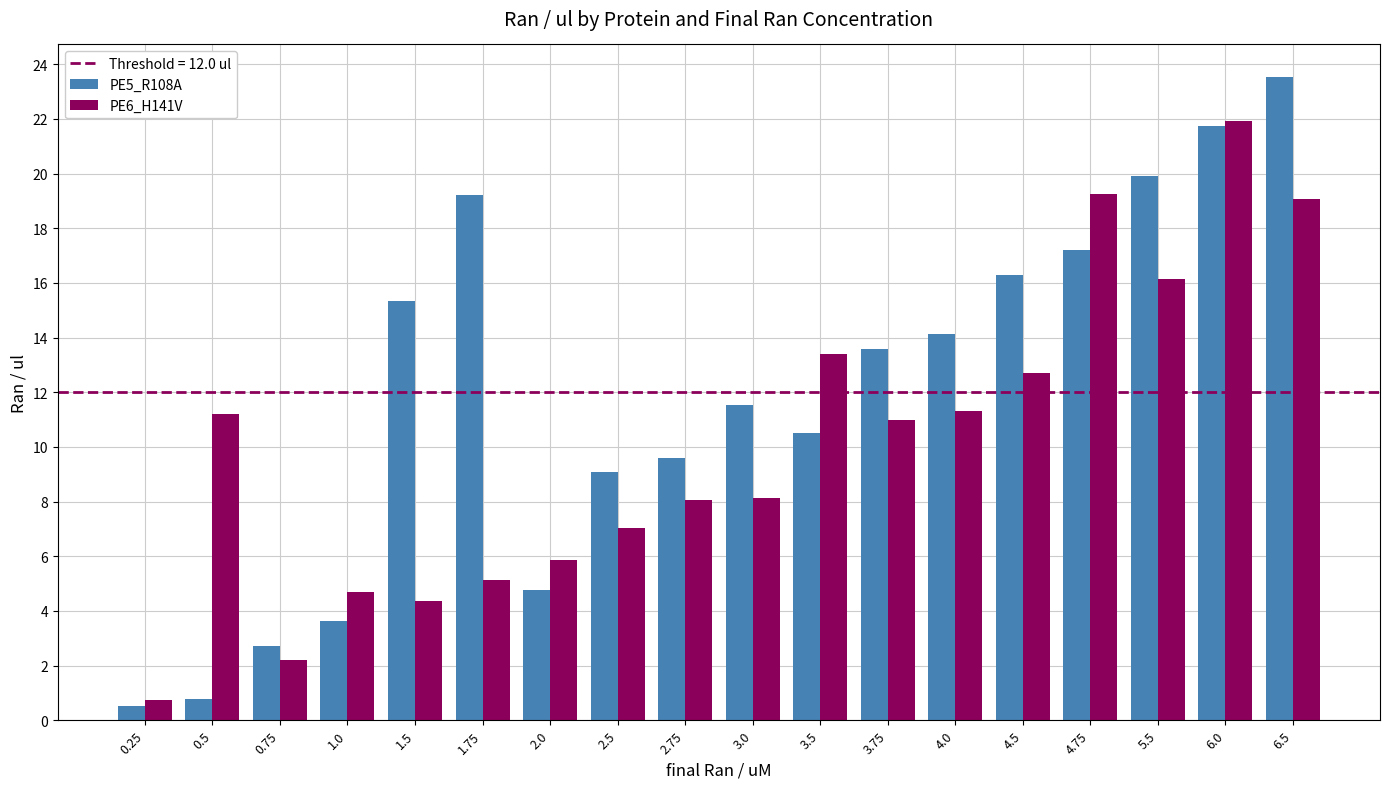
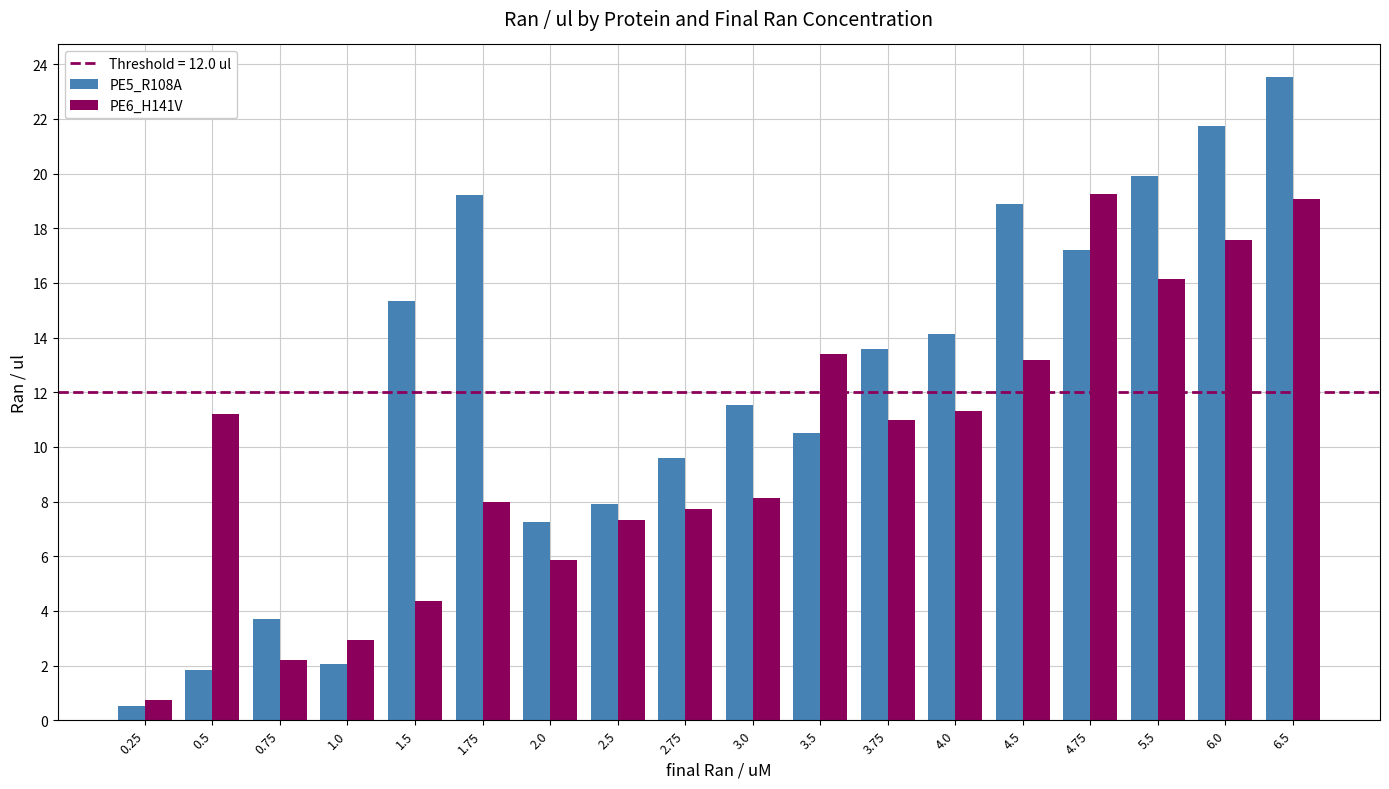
PE5_R108A, 0.5: 0.8 -> 1.8
PE5_R108A, 0.75: 2.7 -> 3.7
PE5_R108A, 1.0: 3.6 -> 2.1
PE6_H141V, 1.0: 4.7 -> 2.9
PE6_H141V, 1.75: 5.1 -> 8.0
PE5_R108A, 2.0: 4.8 -> 7.2
PE5_R108A, 2.5: 9.1 -> 7.9
PE6_H141V, 2.5: 7.0 -> 7.3
PE6_H141V, 2.75: 8.1 -> 7.7
PE5_R108A, 4.5: 16.3 -> 18.9
PE6_H141V, 4.5: 12.7 -> 13.2
PE6_H141V, 6.0: 21.9 -> 17.6
